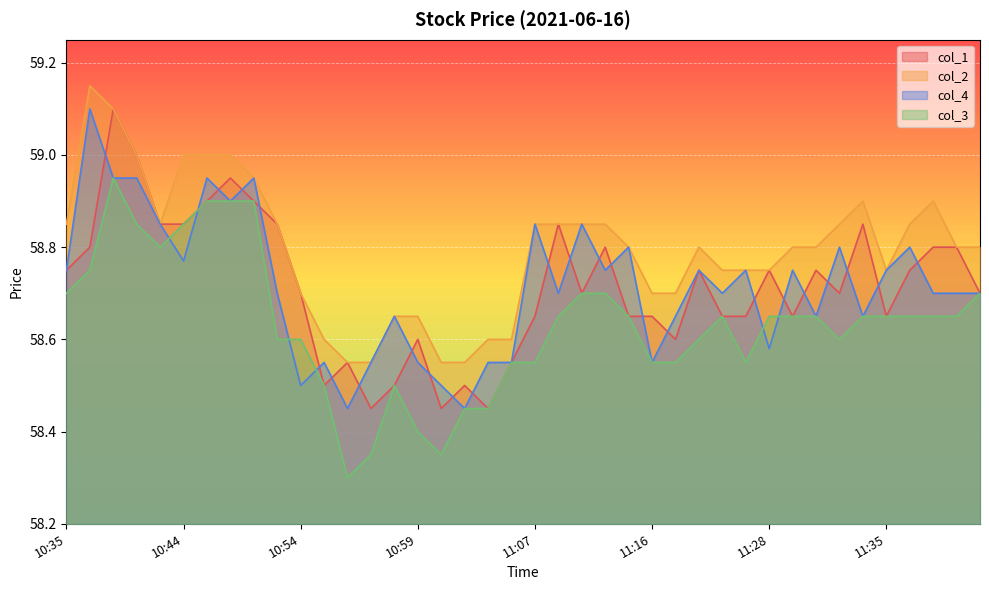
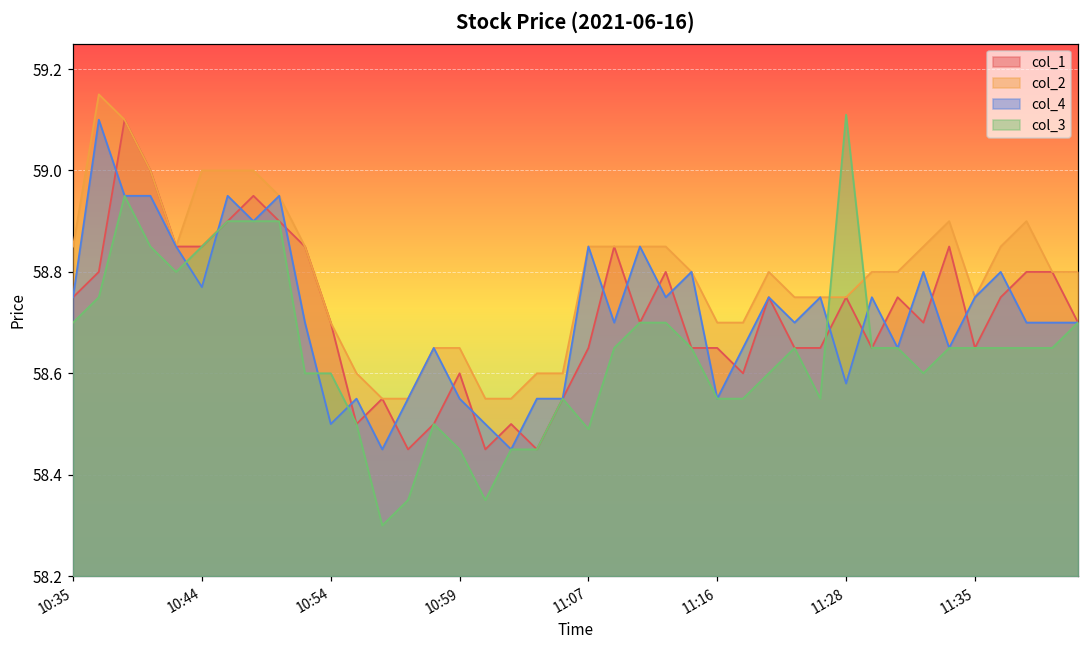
col_3, 10:59: 58.40 -> 58.45
col_3, 11:07: 58.55 -> 58.49
col_3, 11:28: 58.65 -> 59.11
